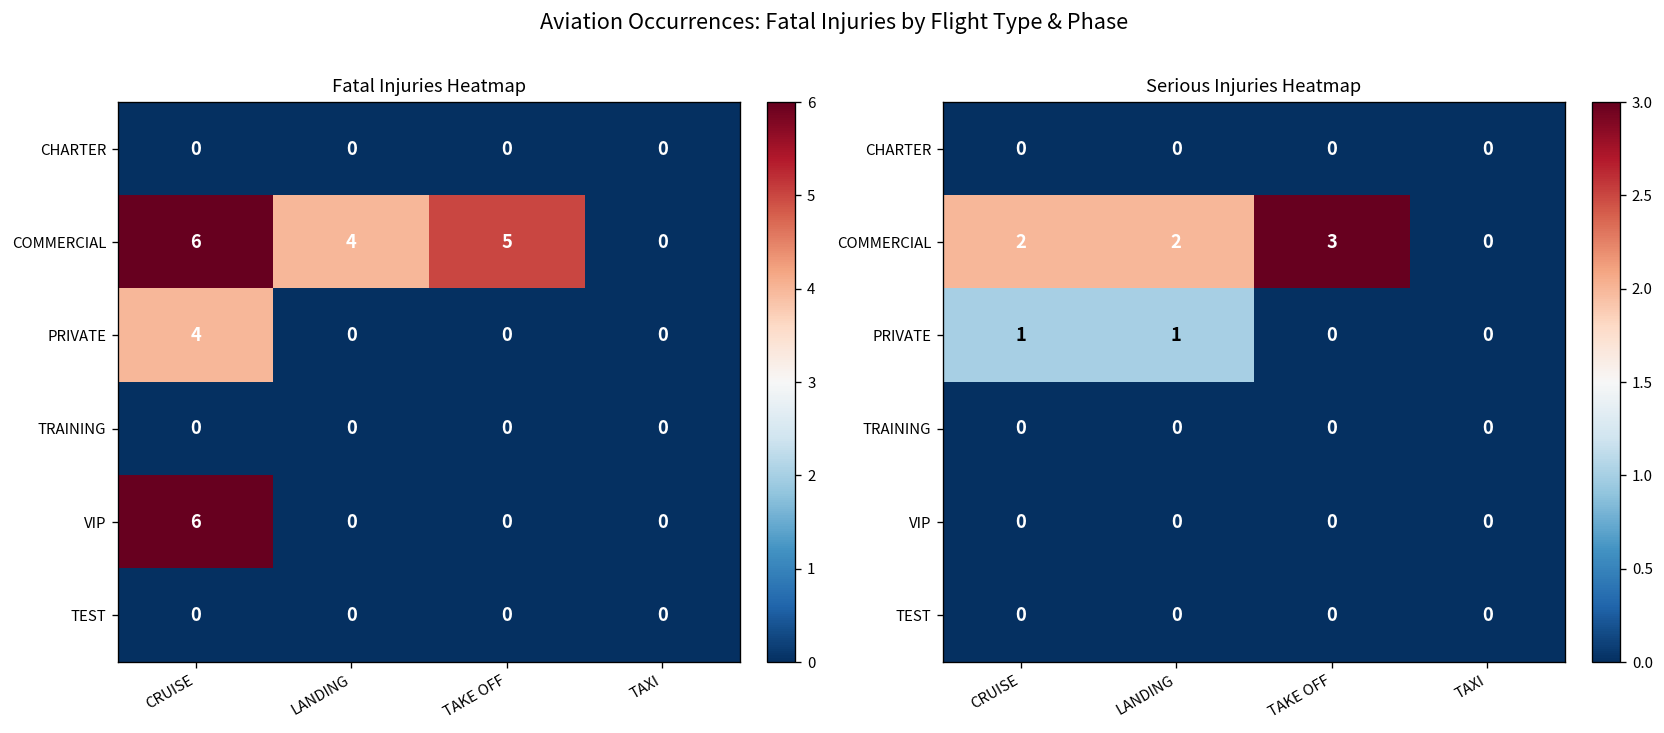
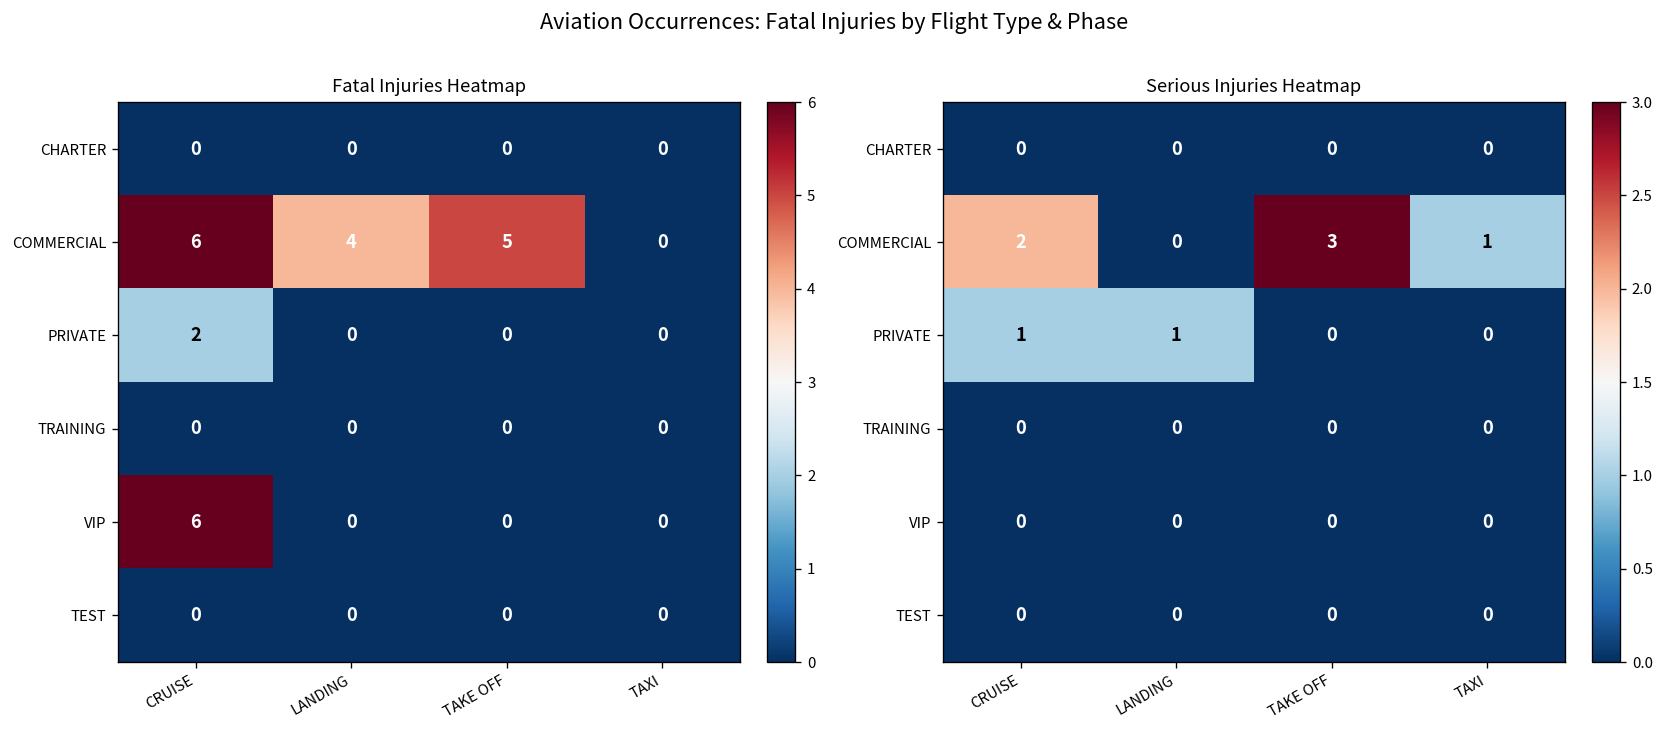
Fatal Injuries Heatmap, PRIVATE, CRUISE: 4 -> 2
Serious Injuries Heatmap, COMMERCIAL, LANDING: 2 -> 0
Serious Injuries Heatmap, COMMERCIAL, TAXI: 0 -> 1
